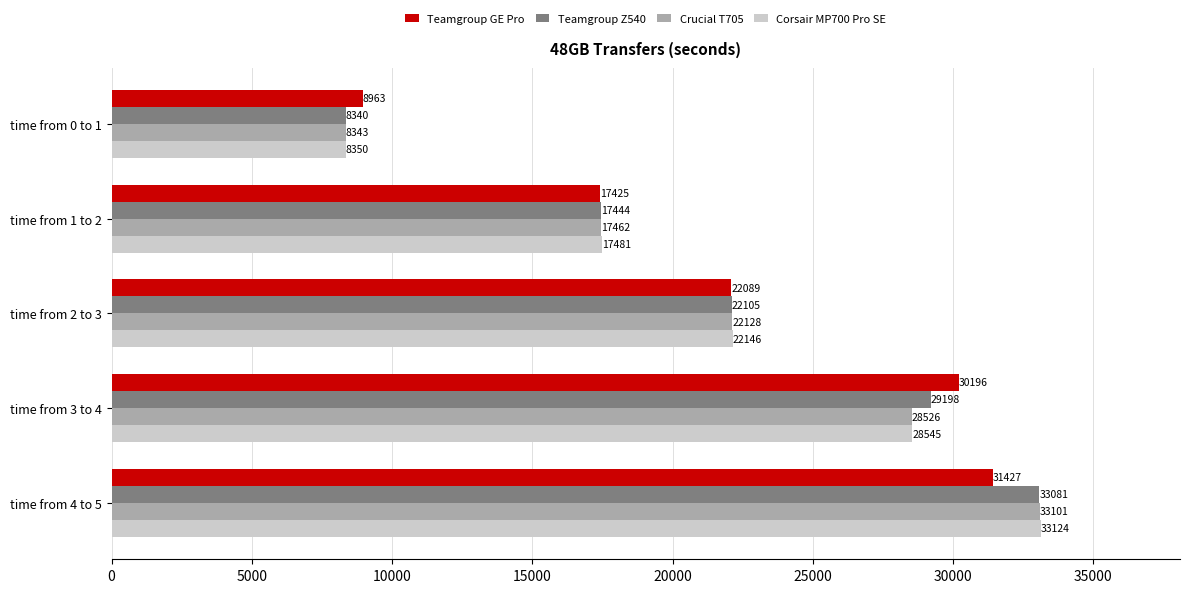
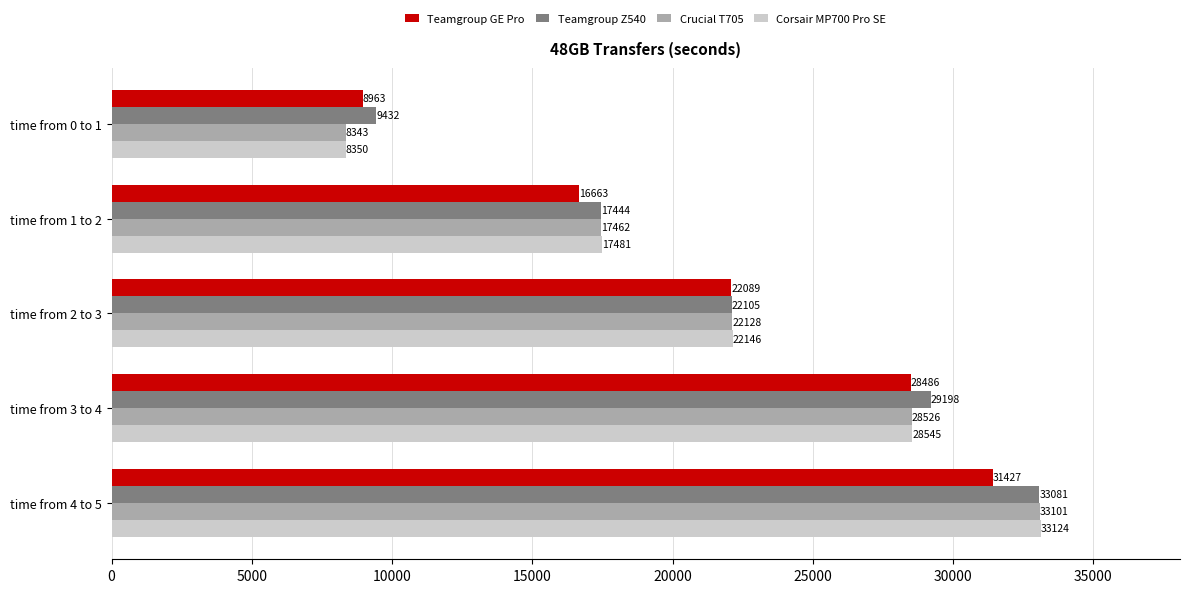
Teamgroup Z540, time from 0 to 1: 8340 -> 9432
Teamgroup GE Pro, time from 1 to 2: 17425 -> 16663
Teamgroup GE Pro, time from 3 to 4: 30196 -> 28486
